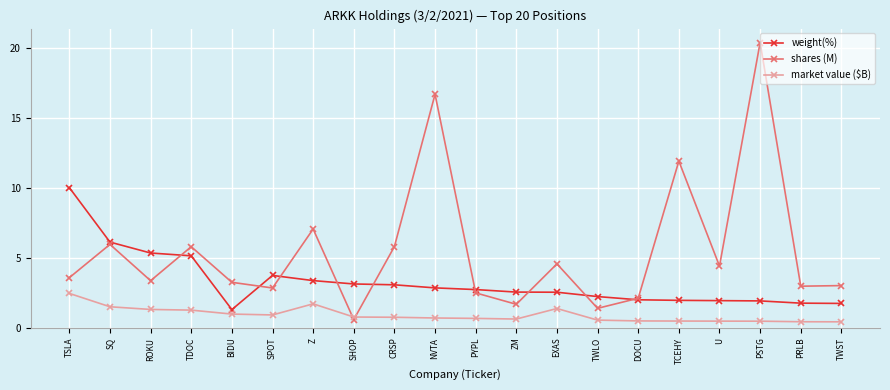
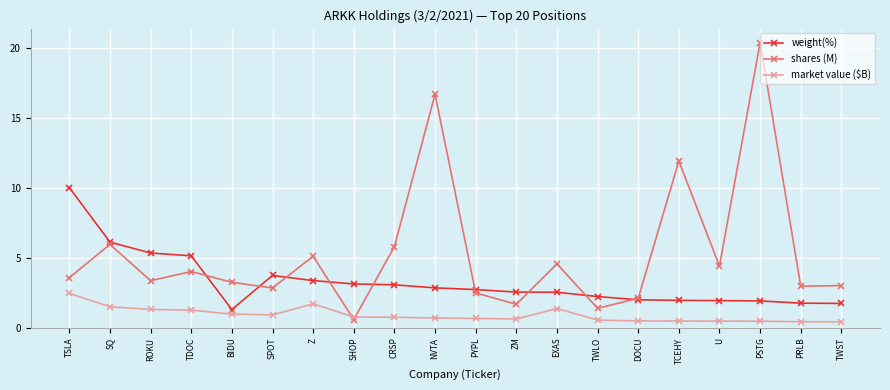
shares (M), TDOC: 5.8 -> 4.0
shares (M), Z: 7.1 -> 5.1
